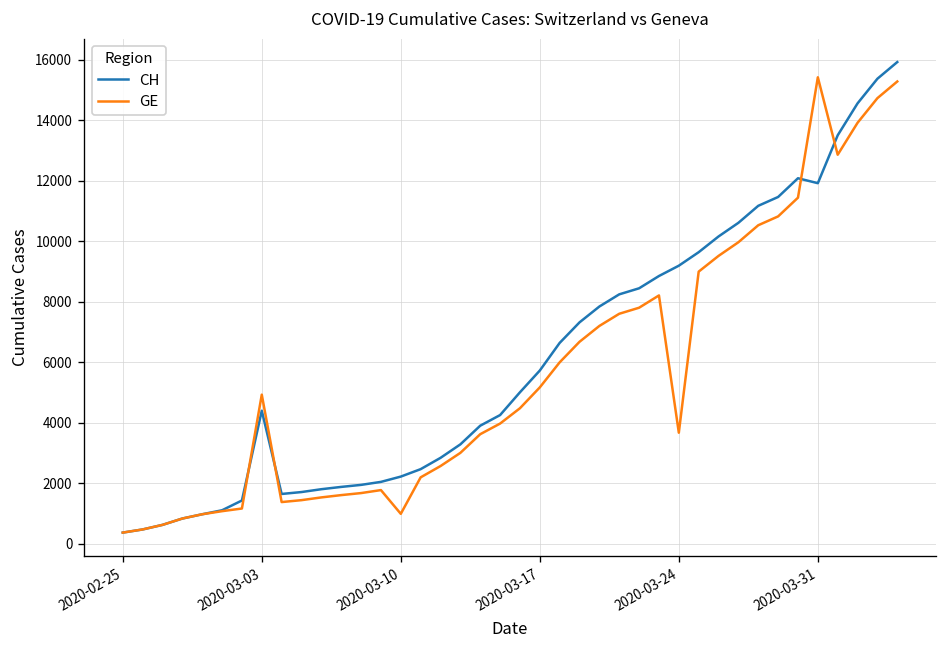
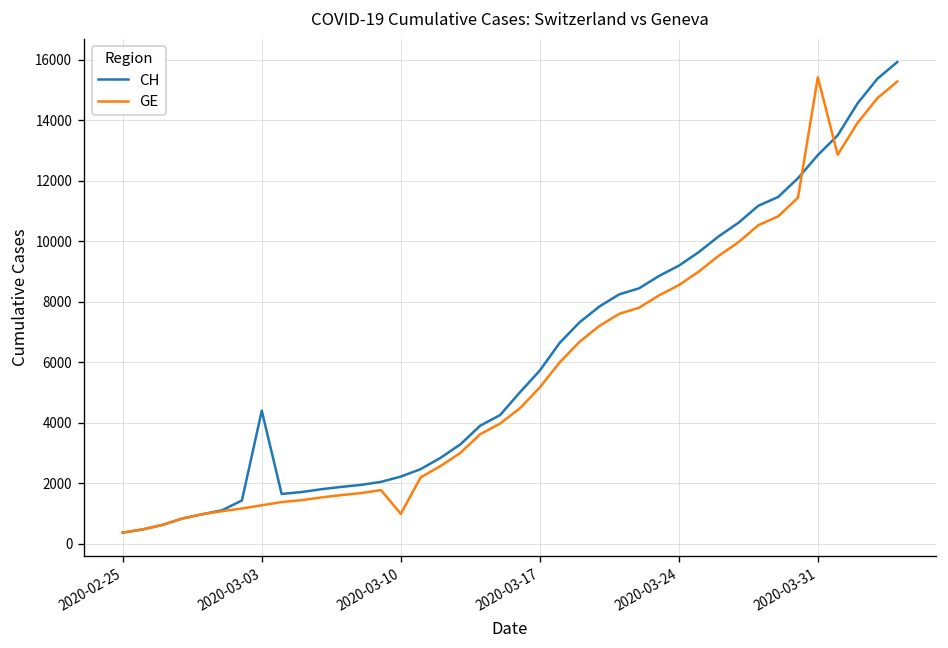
GE, 2020-03-03: 4900 -> 1300
GE, 2020-03-24: 3700 -> 8600
CH, 2020-03-31: 11900 -> 12900
